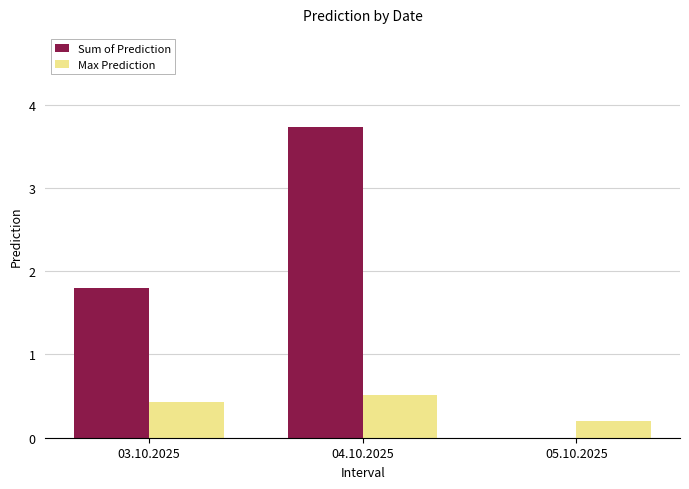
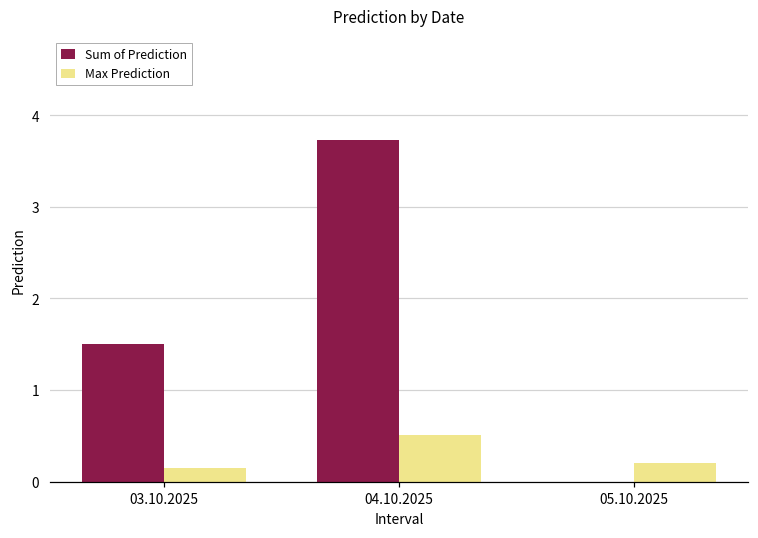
Sum of Prediction, 03.10.2025: 1.8 -> 1.5
Max Prediction, 03.10.2025: 0.4 -> 0.1
